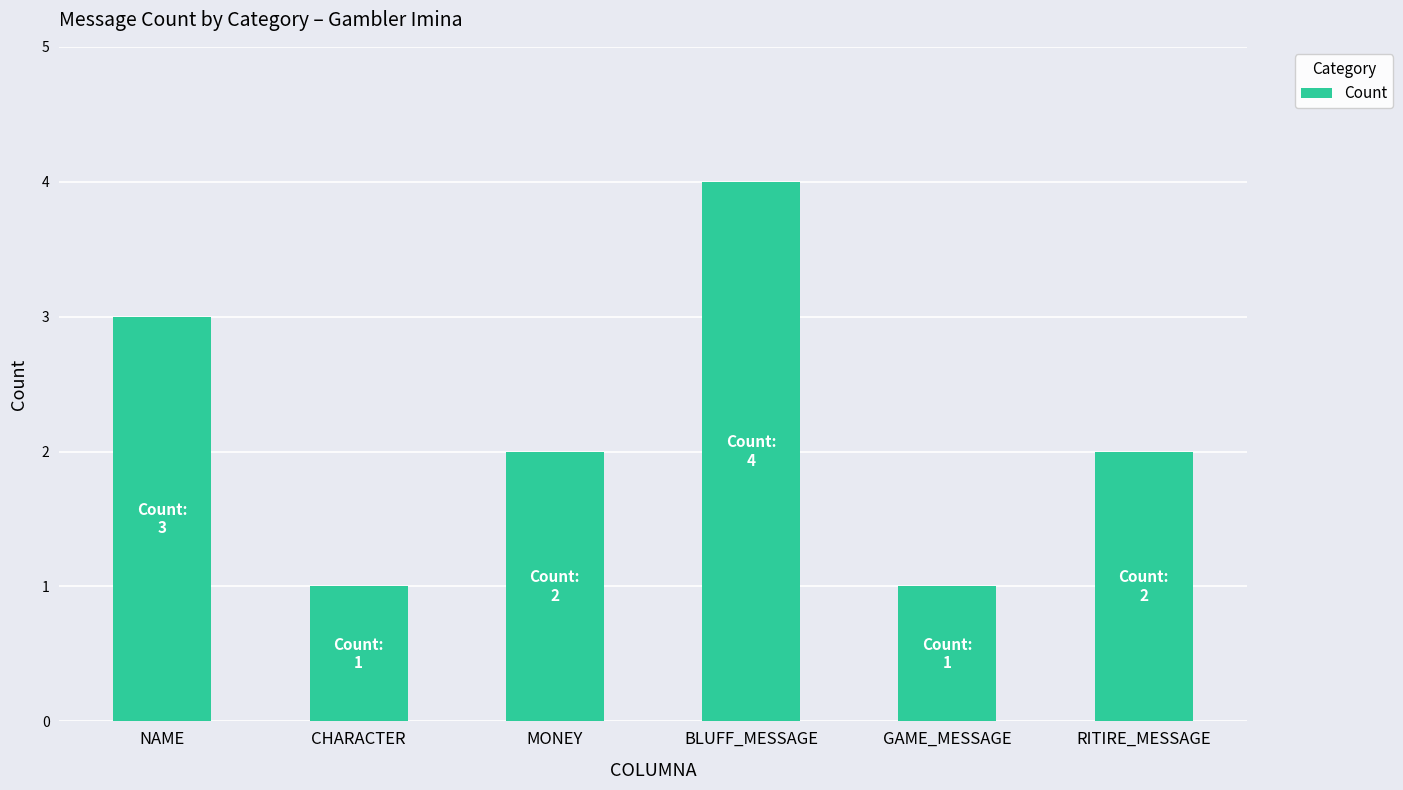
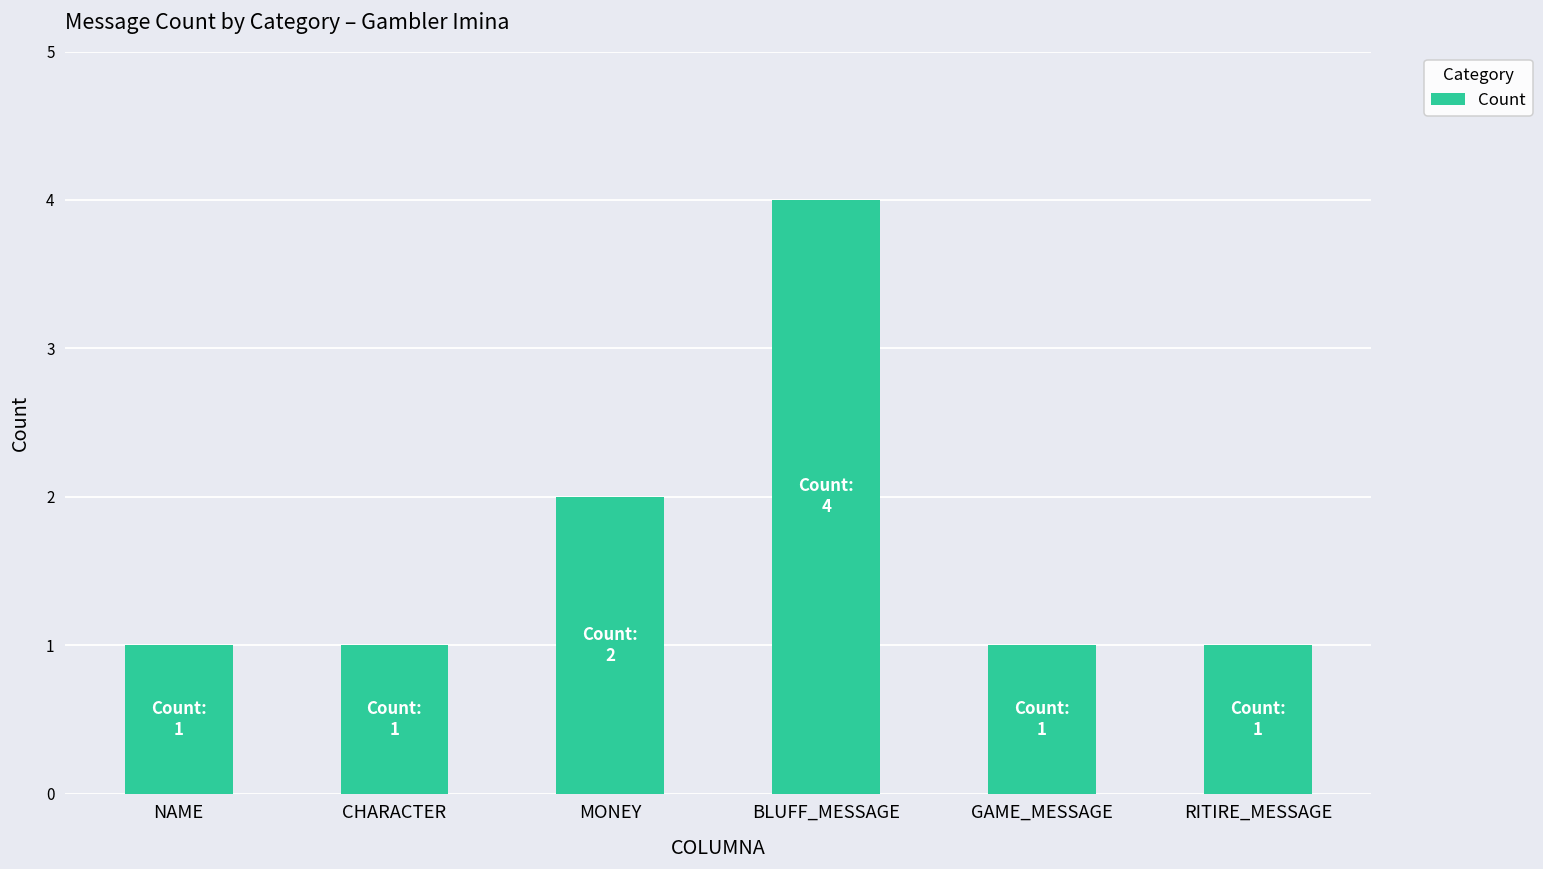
NAME: 3 -> 1
RITIRE_MESSAGE: 2 -> 1
